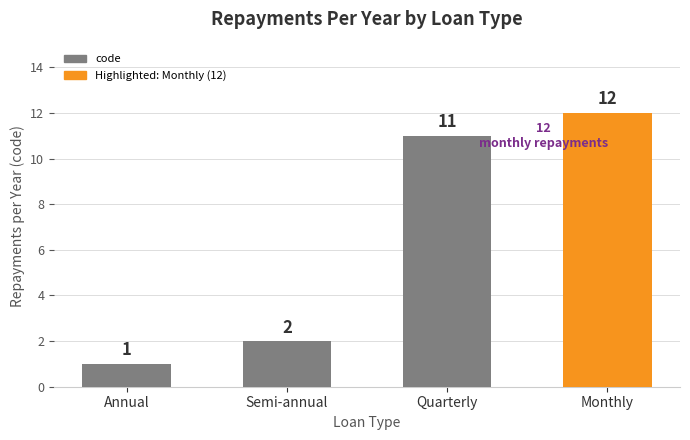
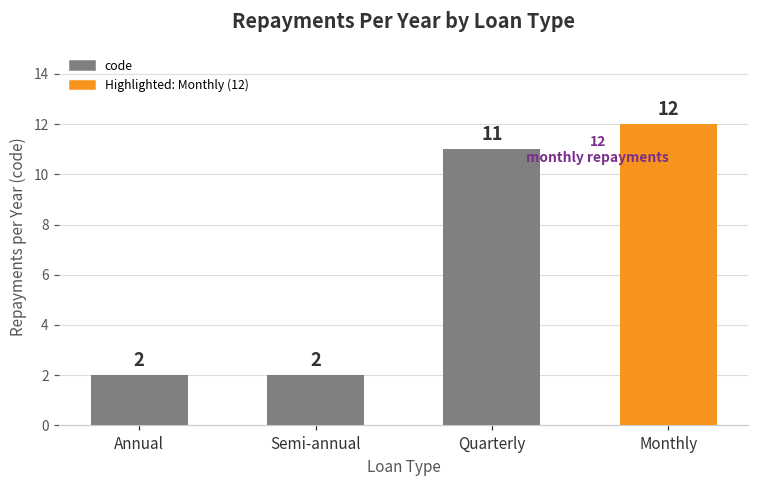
Annual: 1 -> 2
